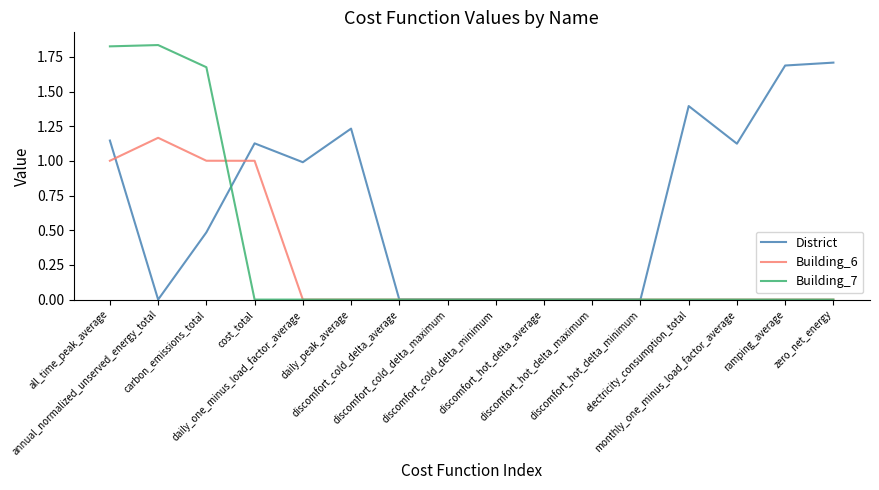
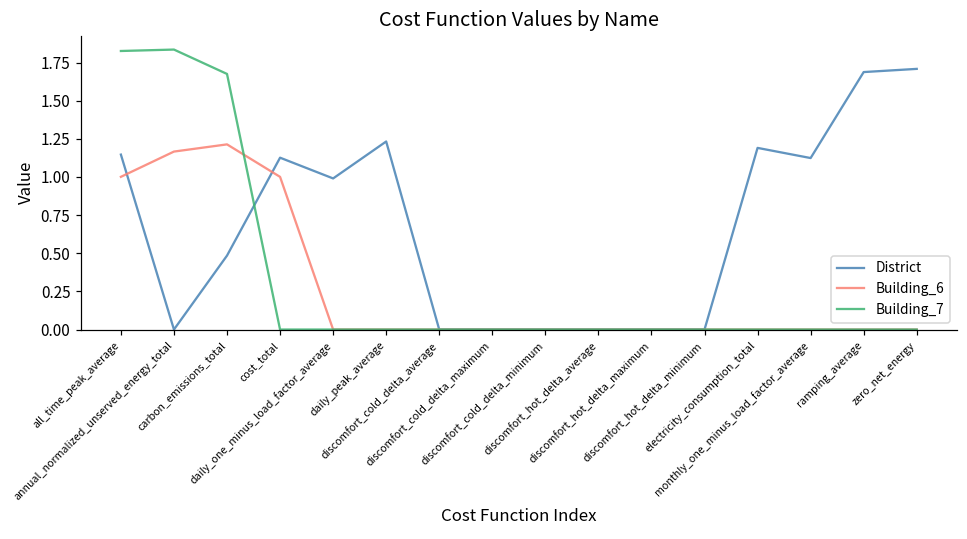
Building_6, carbon_emissions_total: 1.00 -> 1.21
District, electricity_consumption_total: 1.40 -> 1.19
